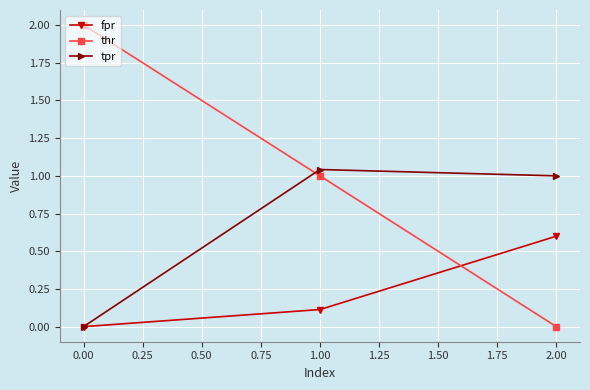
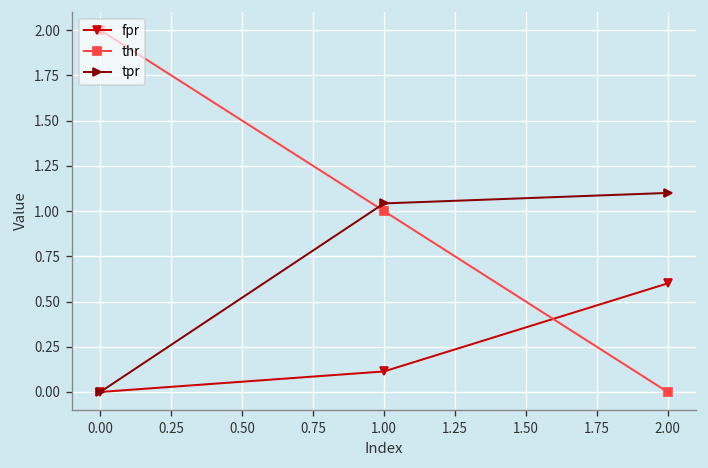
tpr, 2.00: 1.0 -> 1.1
